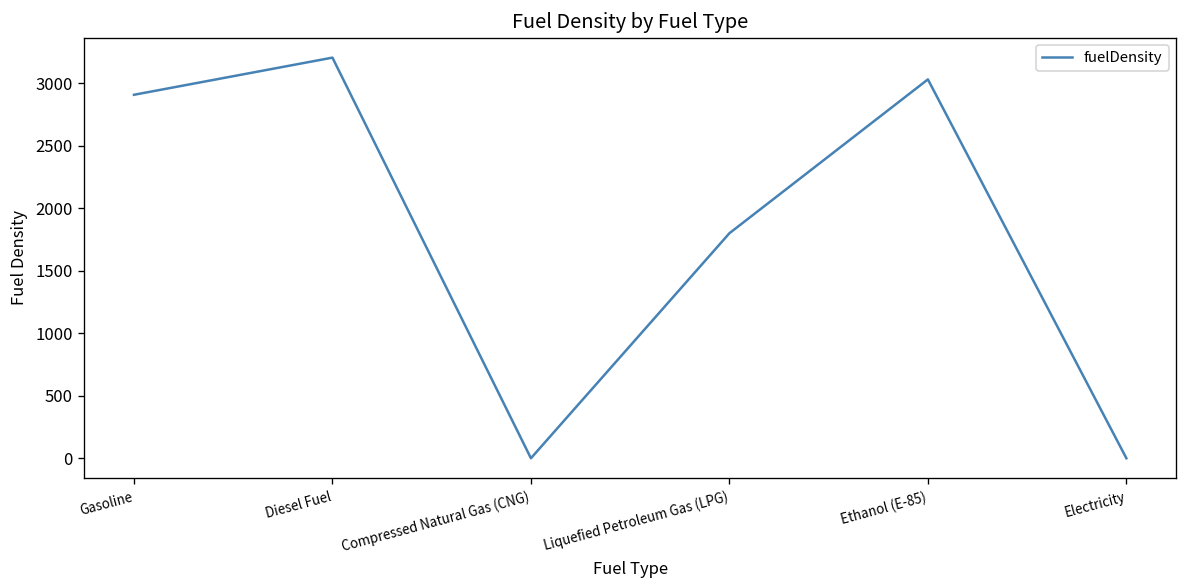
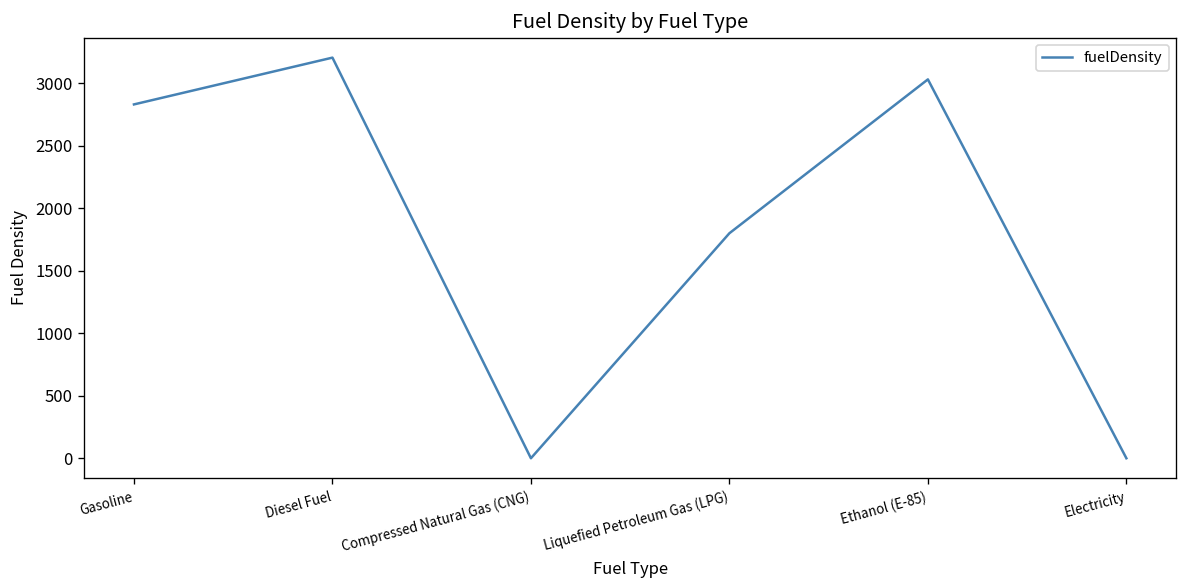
Gasoline: 2910 -> 2830
